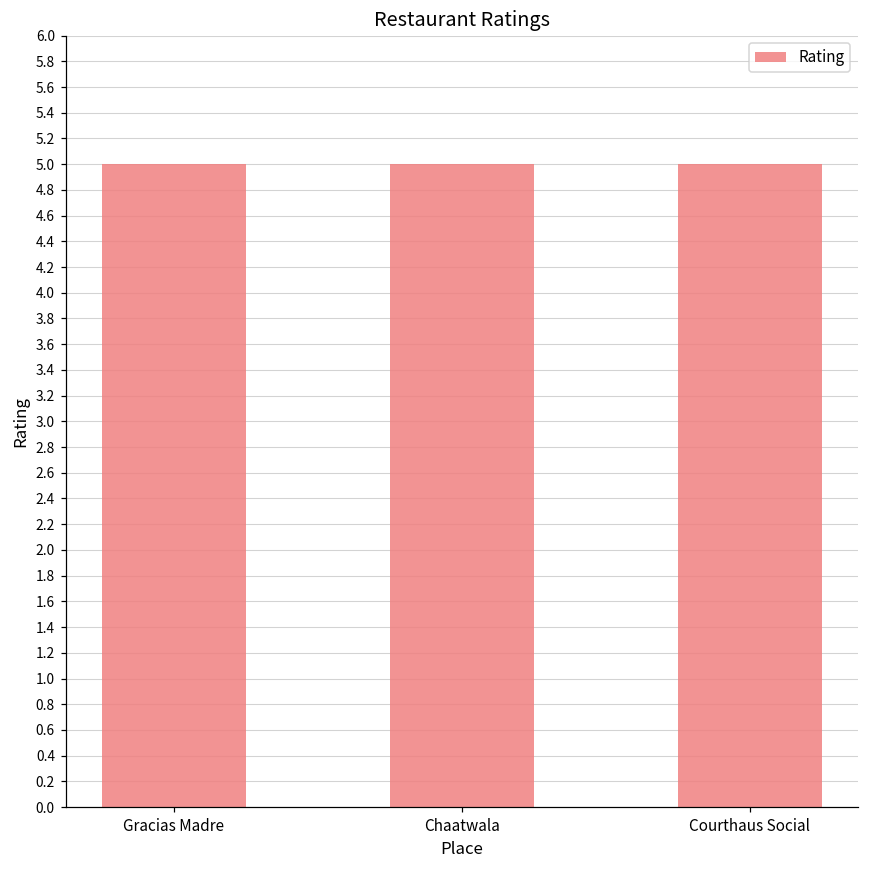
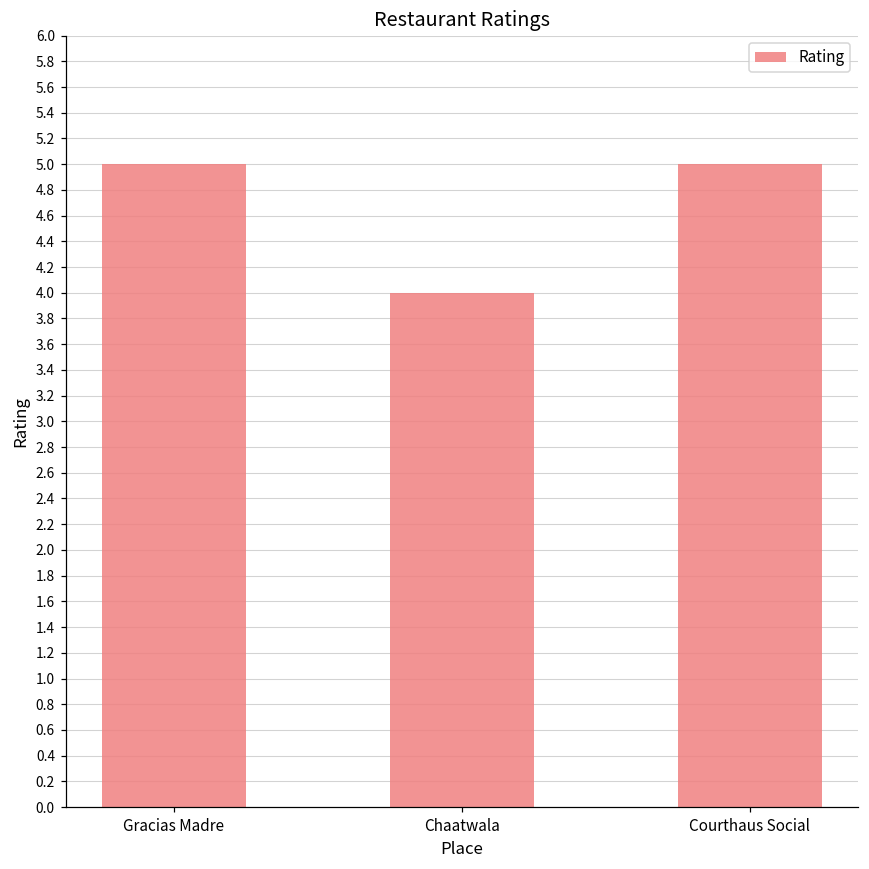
Chaatwala: 5 -> 4
